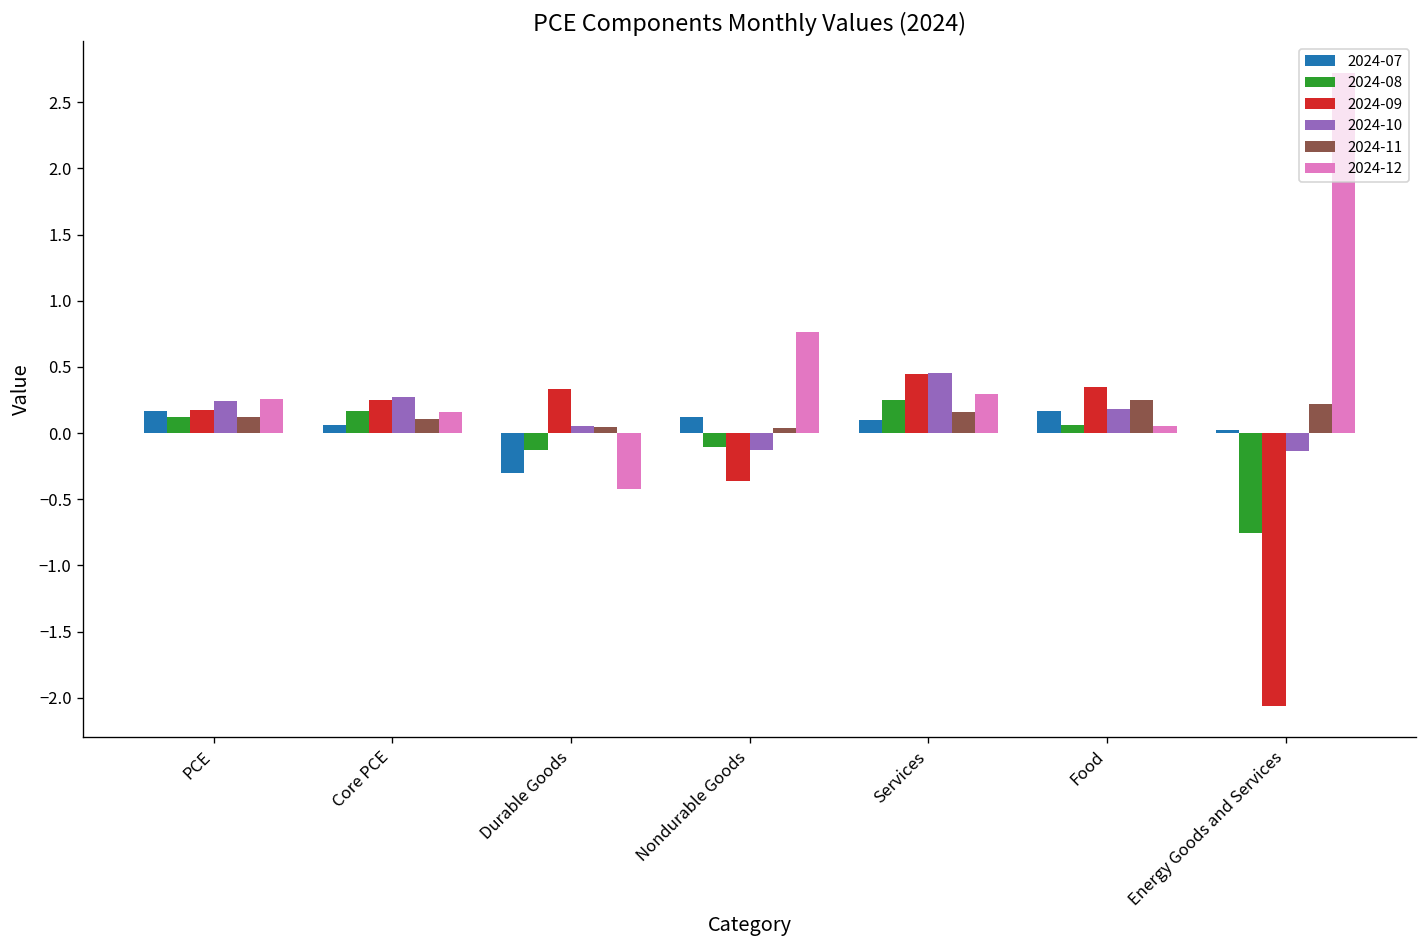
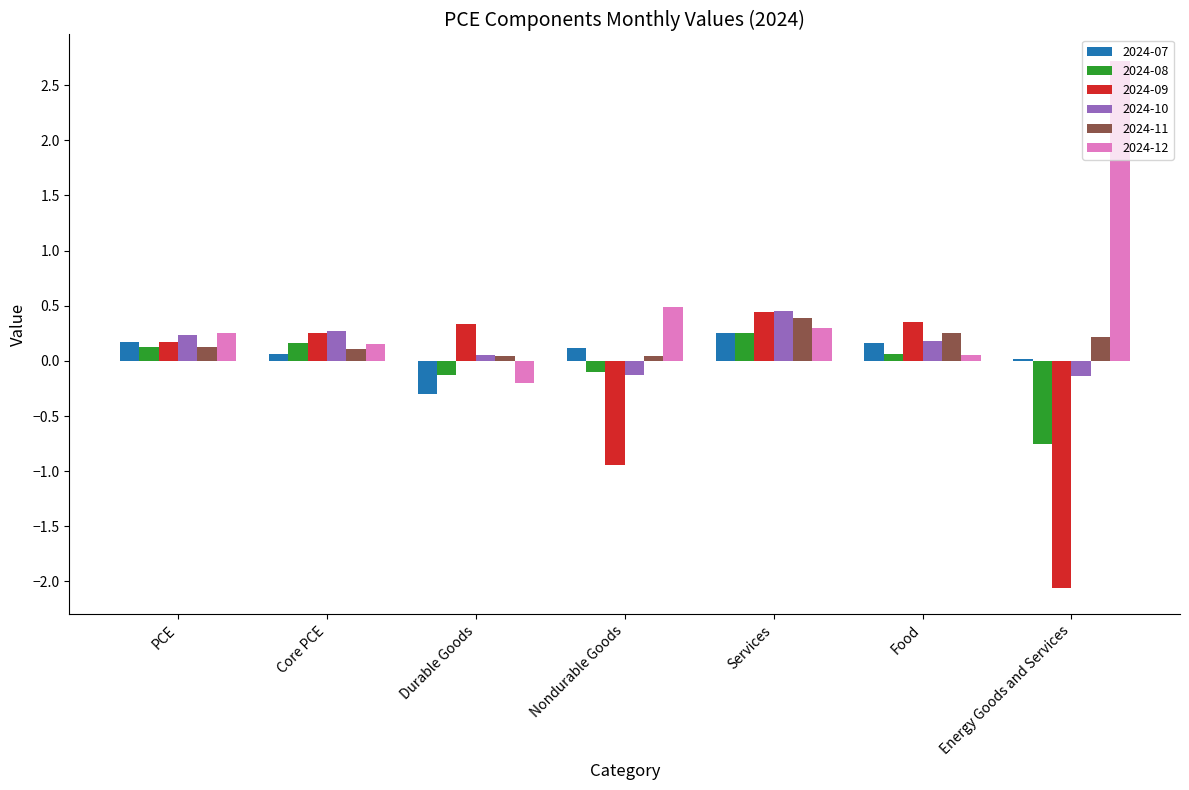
2024-12, Durable Goods: -0.42 -> -0.20
2024-09, Nondurable Goods: -0.36 -> -0.95
2024-12, Nondurable Goods: 0.77 -> 0.48
2024-07, Services: 0.10 -> 0.26
2024-11, Services: 0.16 -> 0.39
